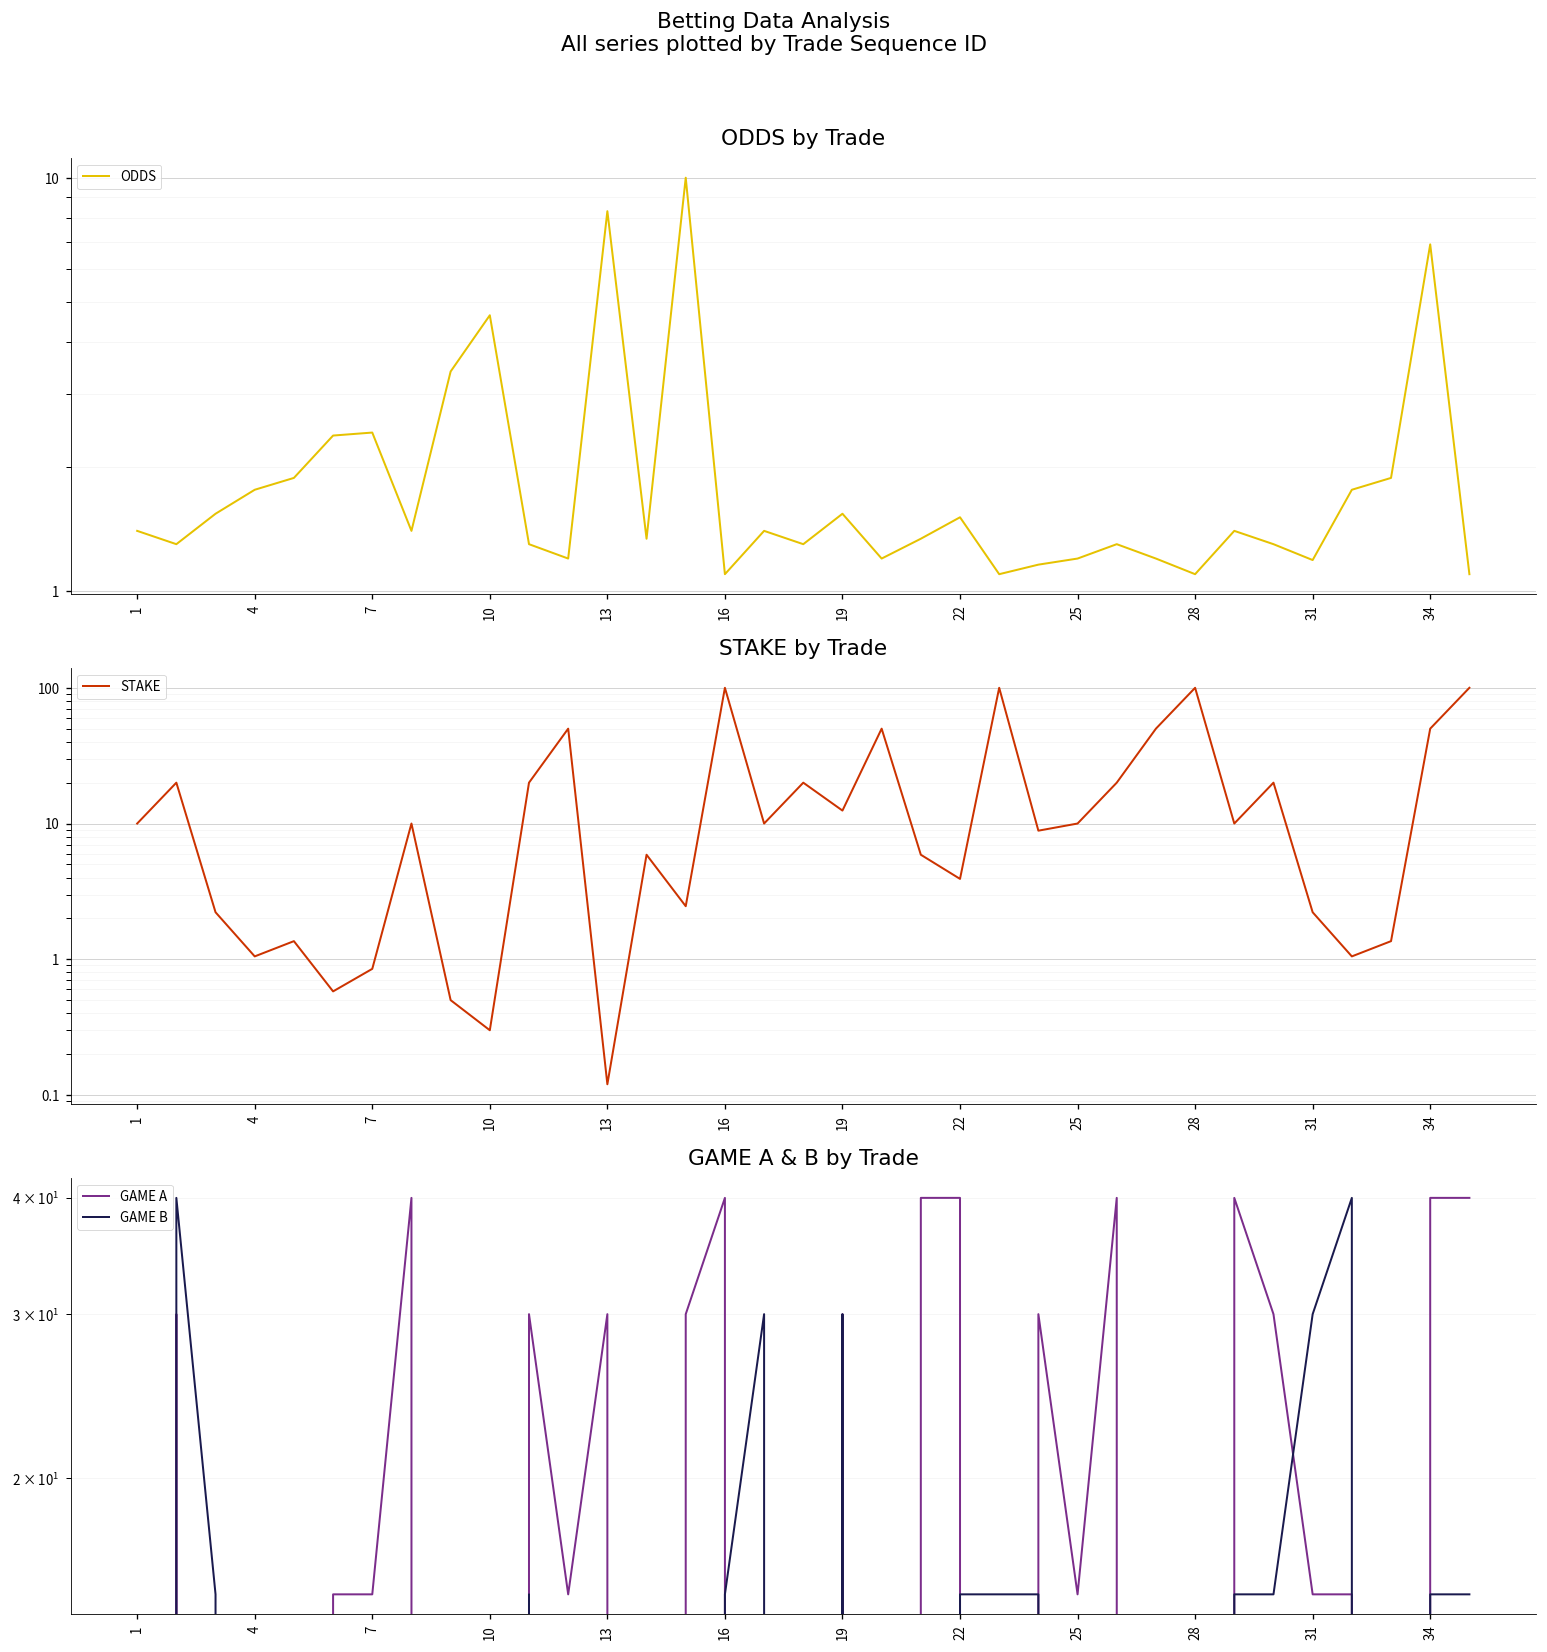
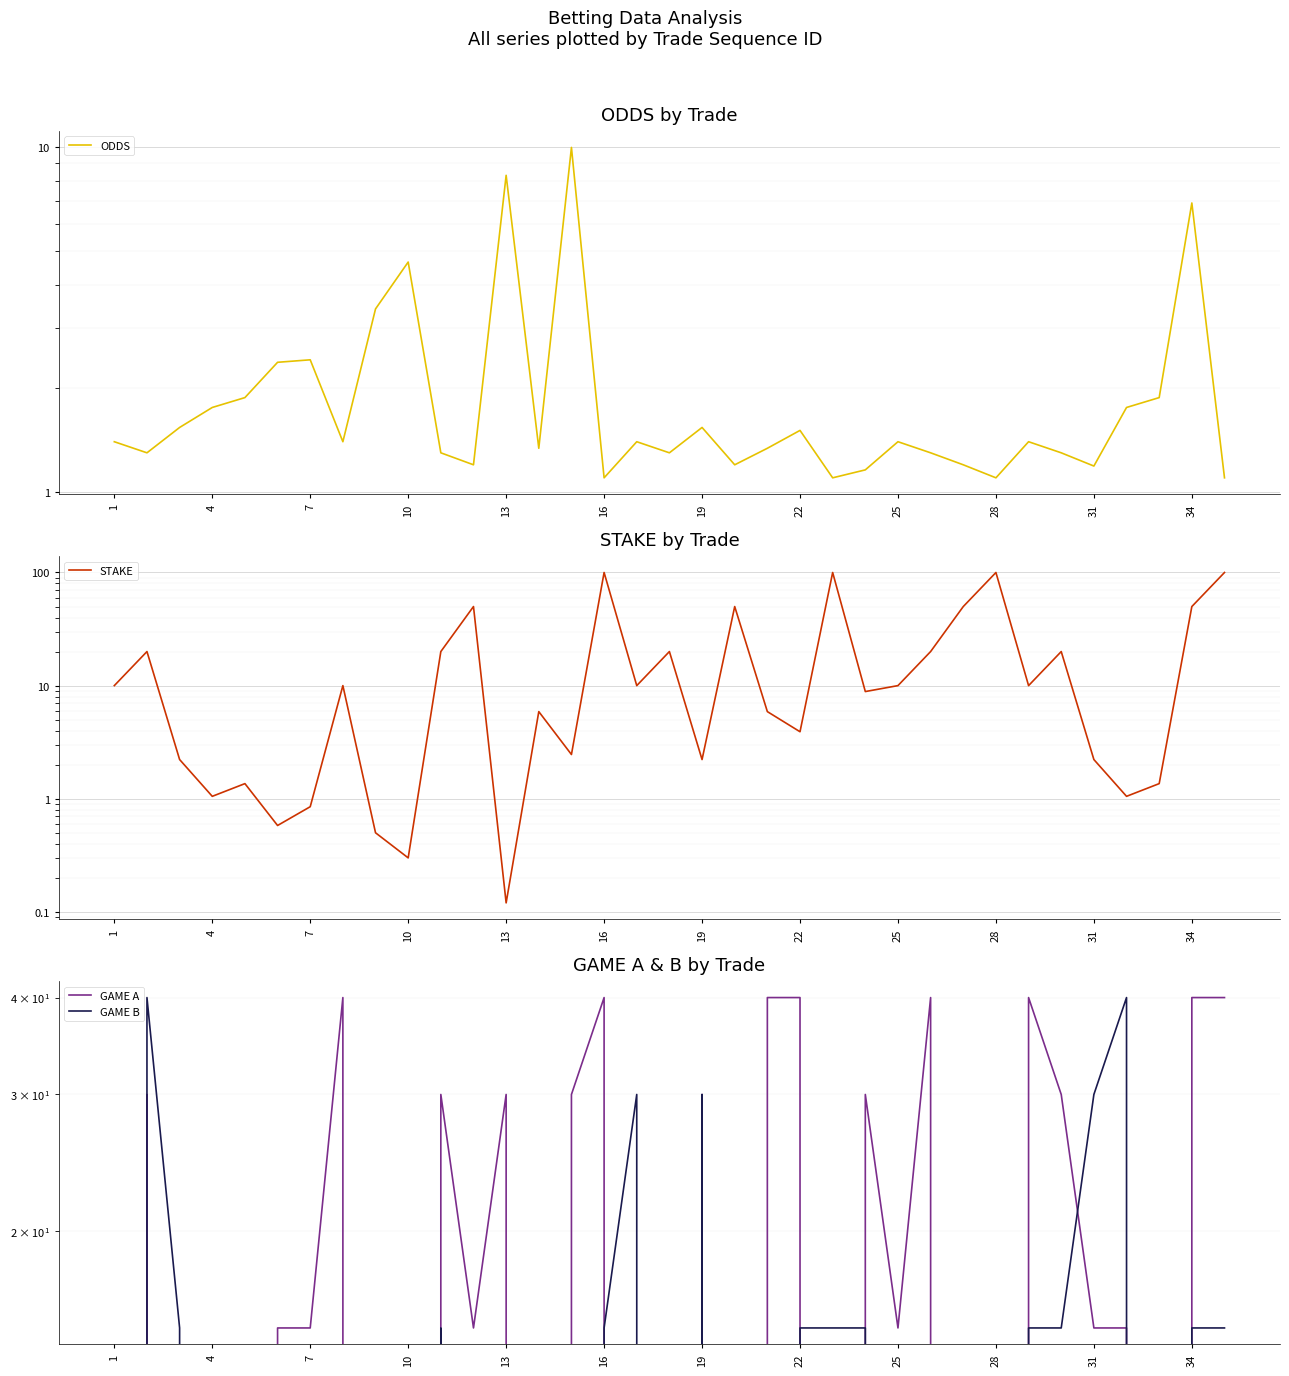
ODDS by Trade, 25: 1.2 -> 1.4
STAKE by Trade, 19: 12 -> 2.2
